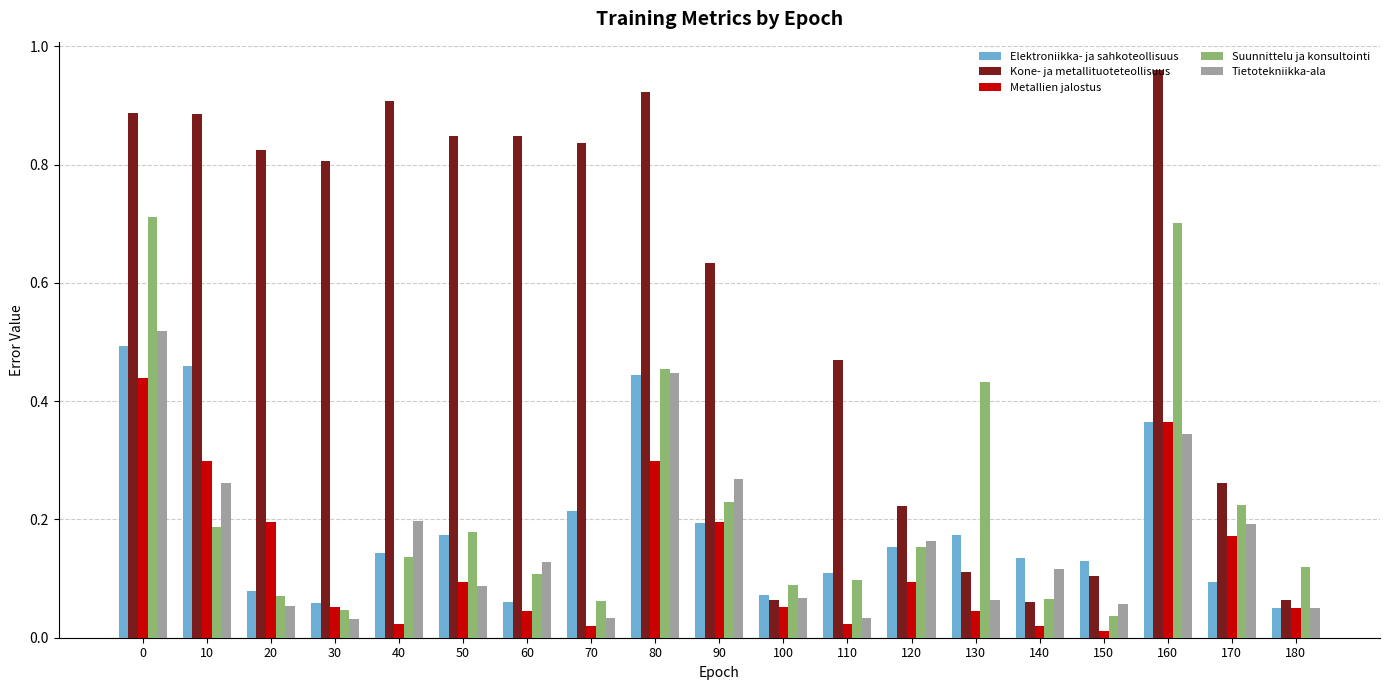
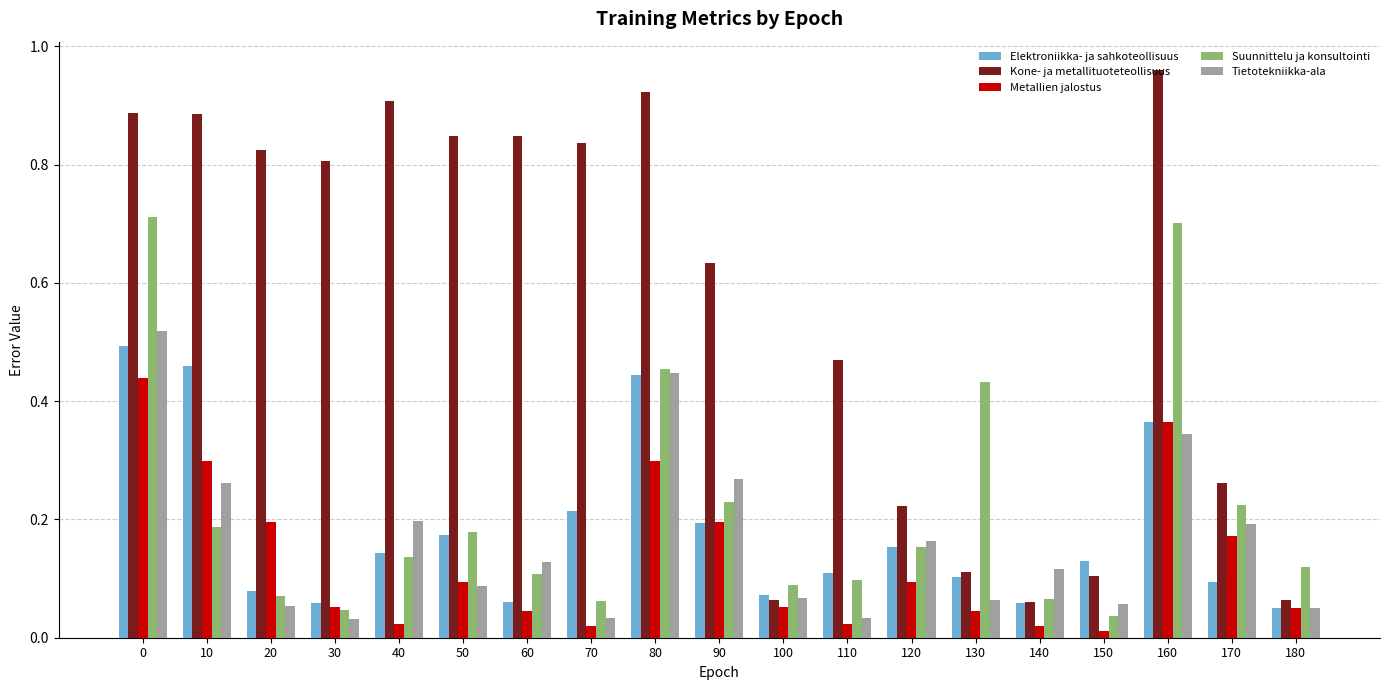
Elektroniikka- ja sahkoteollisuus, 130: 0.17 -> 0.10
Elektroniikka- ja sahkoteollisuus, 140: 0.13 -> 0.06
